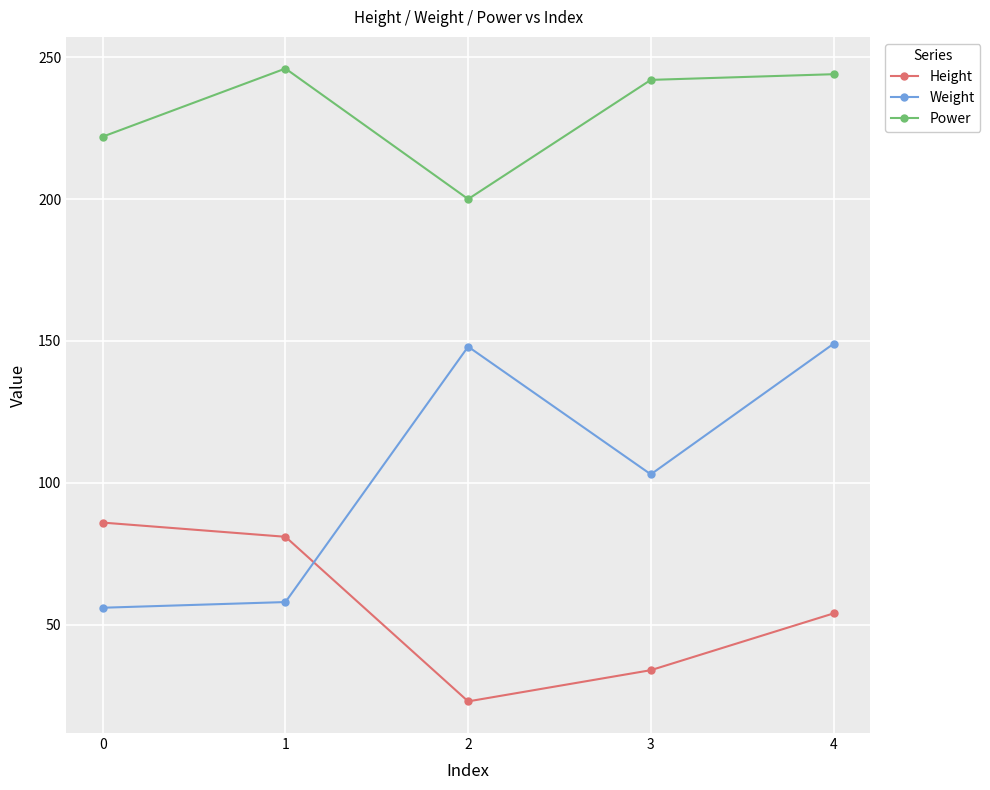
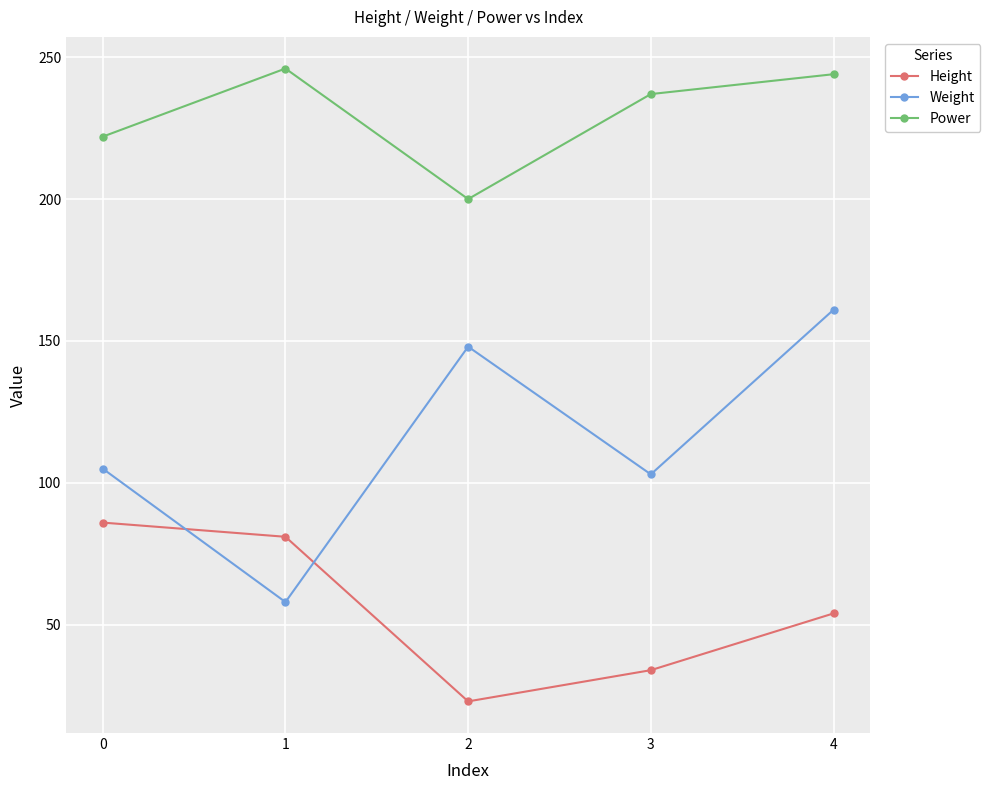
Weight, 0: 56 -> 105
Power, 3: 242 -> 237
Weight, 4: 149 -> 161
